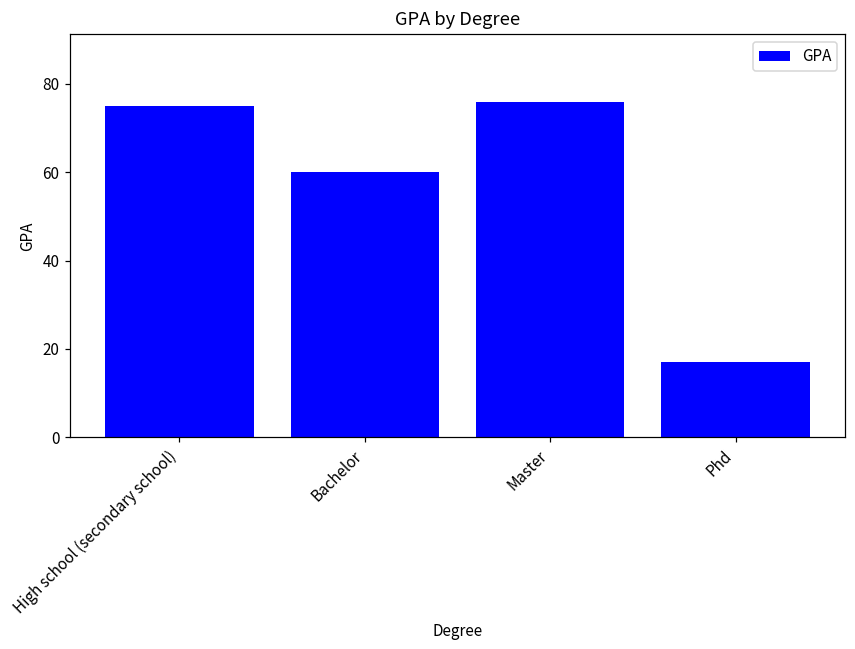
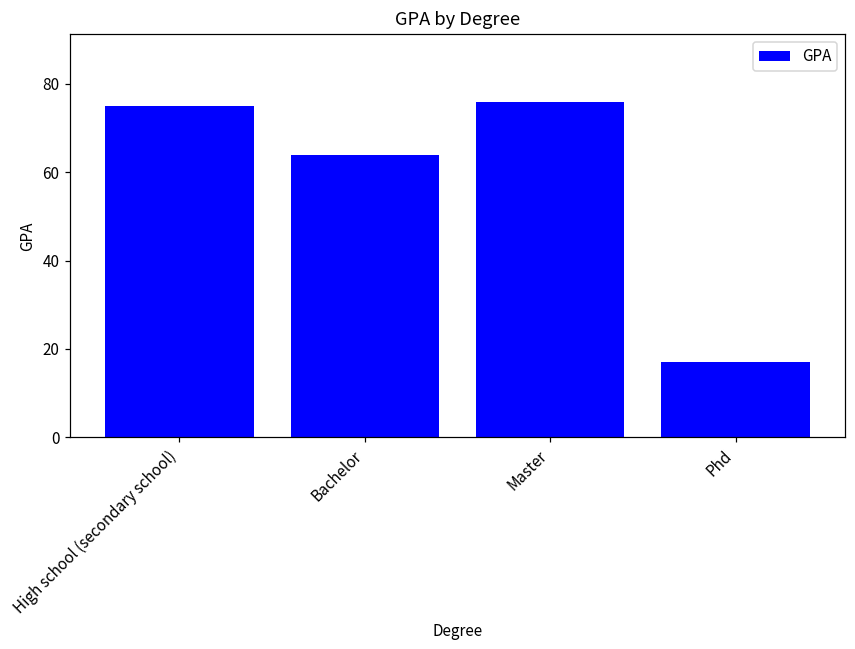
Bachelor: 60 -> 64
